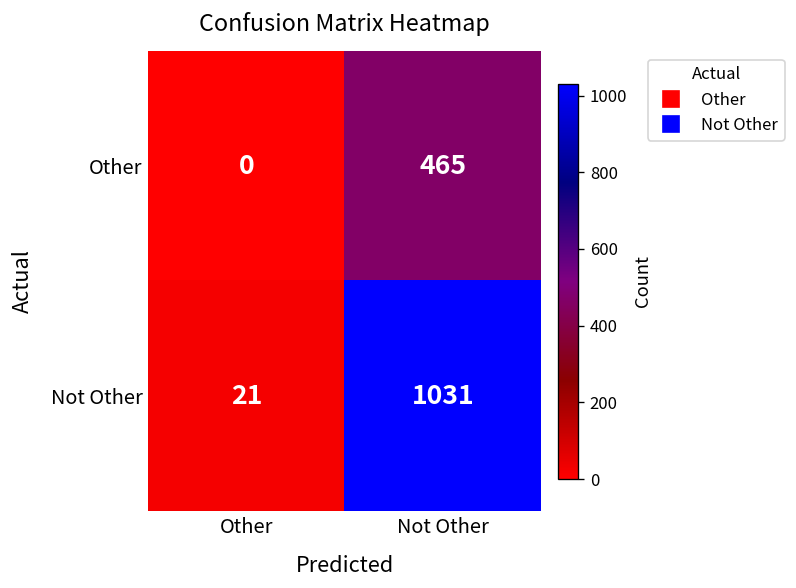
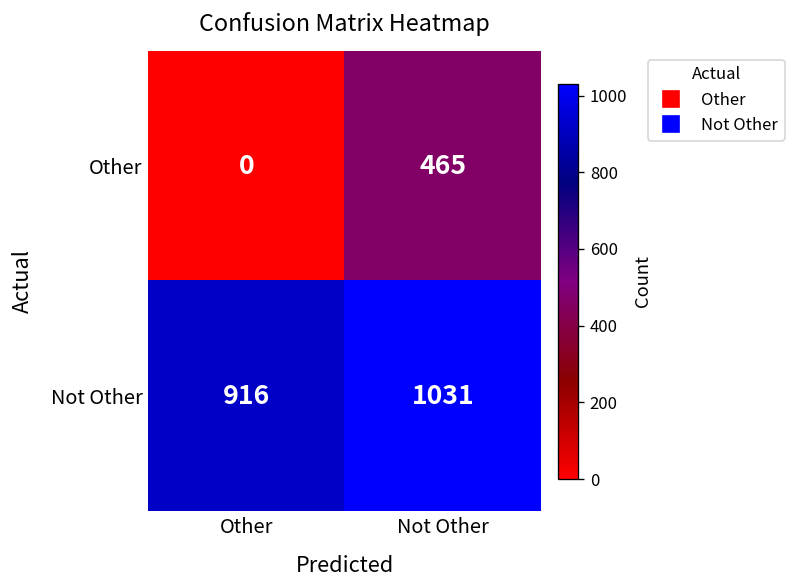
Not Other, Other: 21 -> 916
